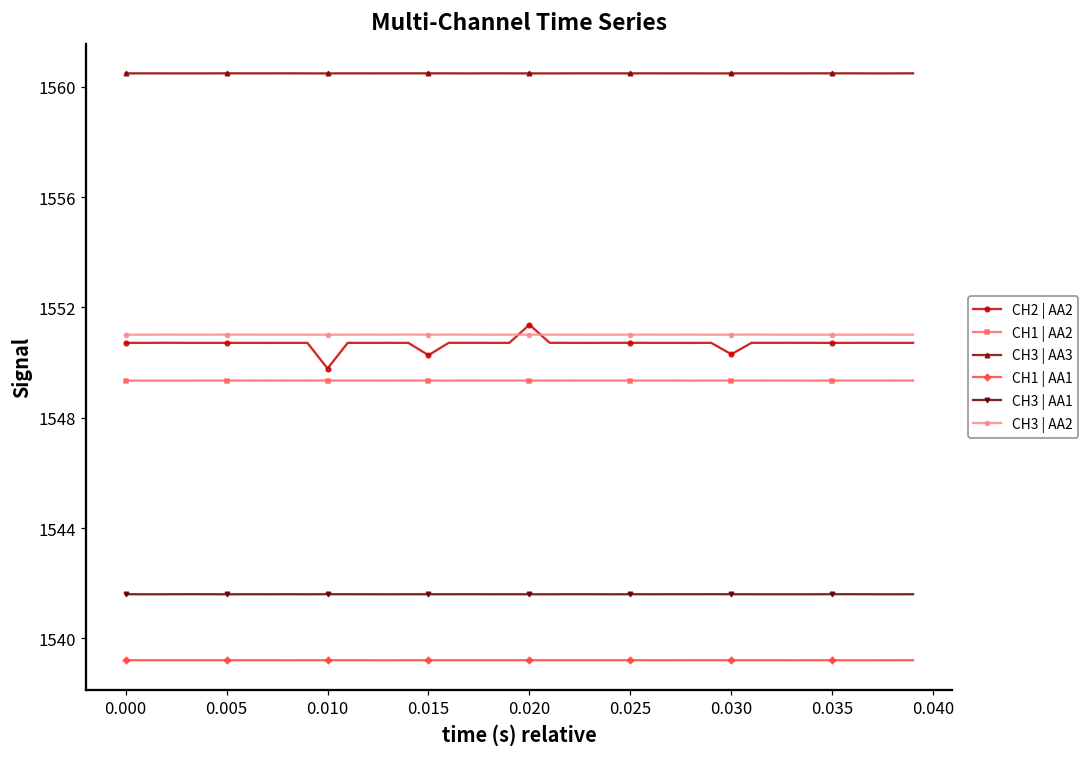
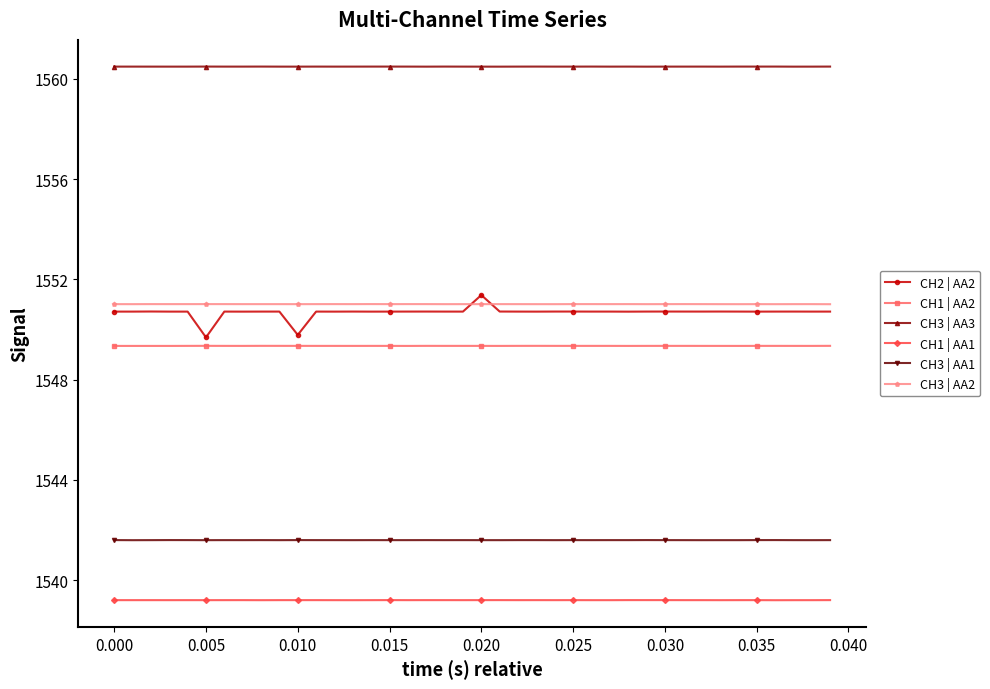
CH2 | AA2, 0.005: 1550.7 -> 1549.7
CH2 | AA2, 0.015: 1550.3 -> 1550.7
CH2 | AA2, 0.030: 1550.3 -> 1550.7
